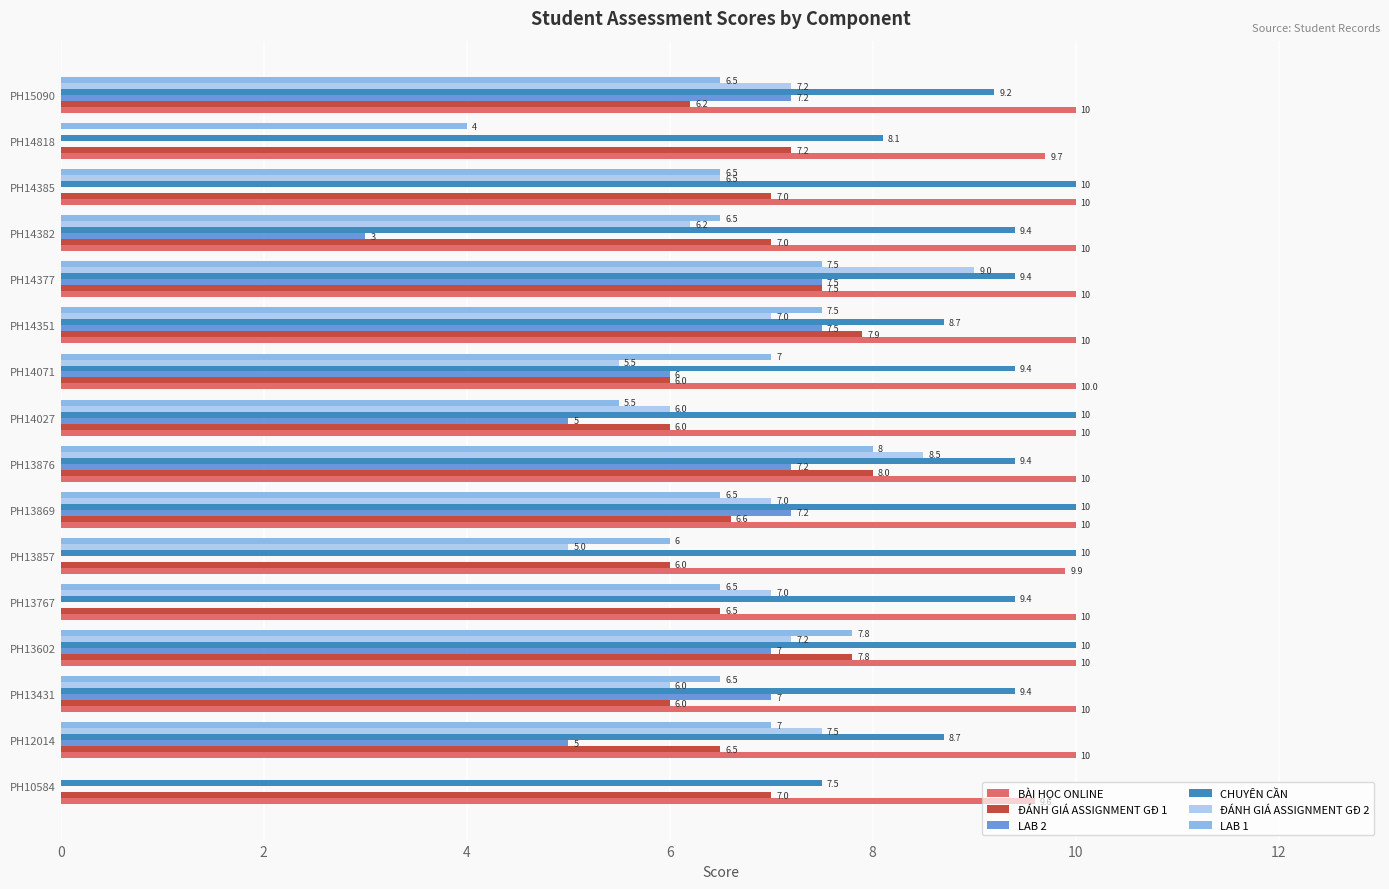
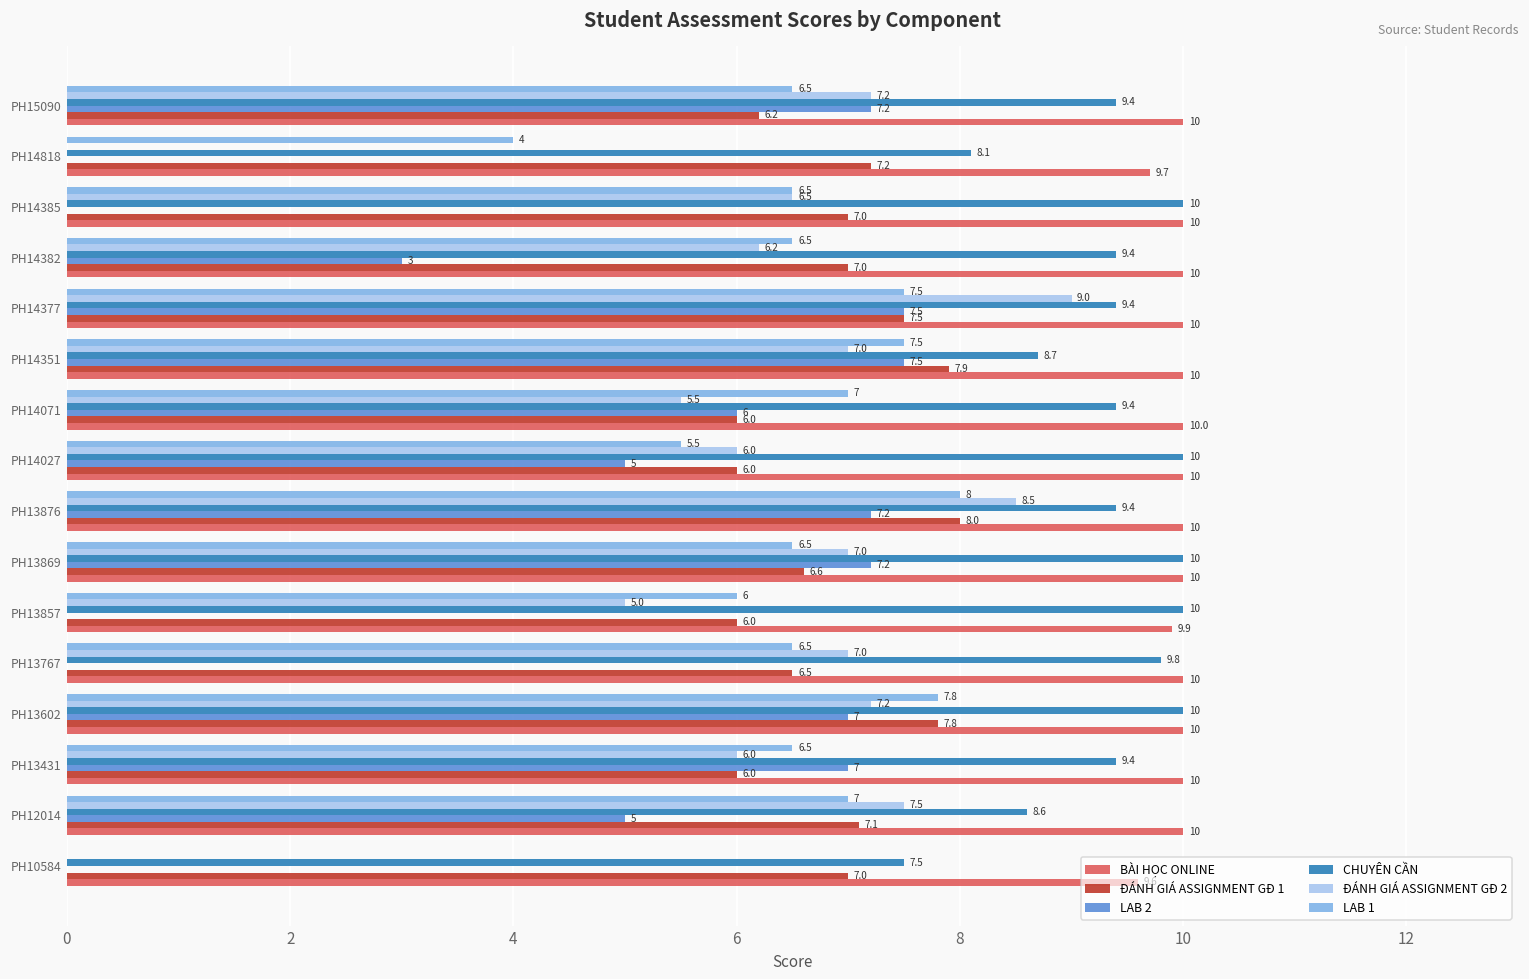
CHUYÊN CẦN, PH15090: 9.2 -> 9.4
CHUYÊN CẦN, PH13767: 9.4 -> 9.8
CHUYÊN CẦN, PH12014: 8.7 -> 8.6
ĐÁNH GIÁ ASSIGNMENT GĐ 1, PH12014: 6.5 -> 7.1
